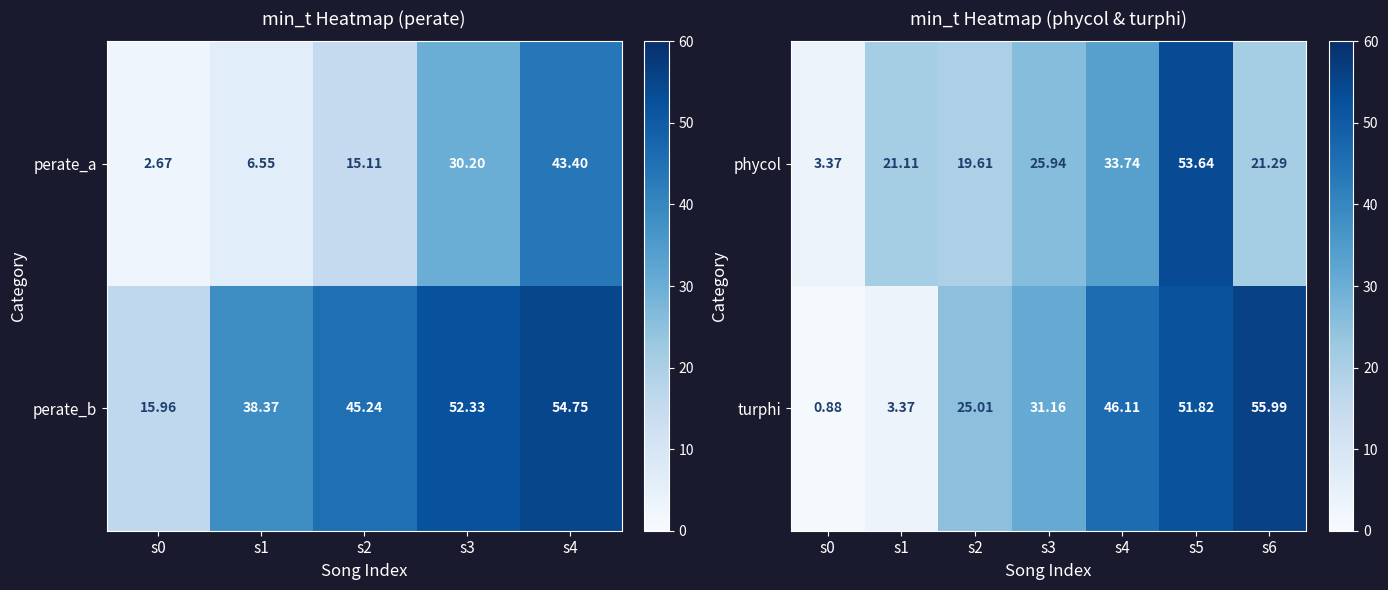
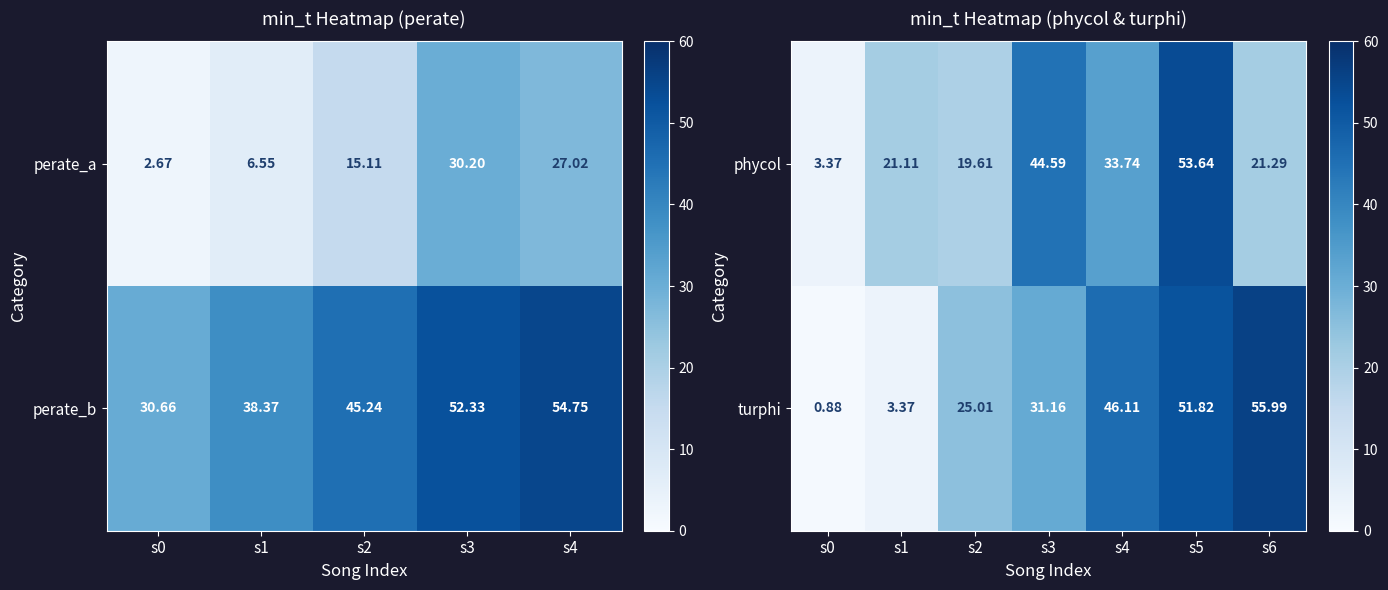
min_t Heatmap (perate), perate_a, s4: 43.40 -> 27.02
min_t Heatmap (perate), perate_b, s0: 15.96 -> 30.66
min_t Heatmap (phycol & turphi), phycol, s3: 25.94 -> 44.59
